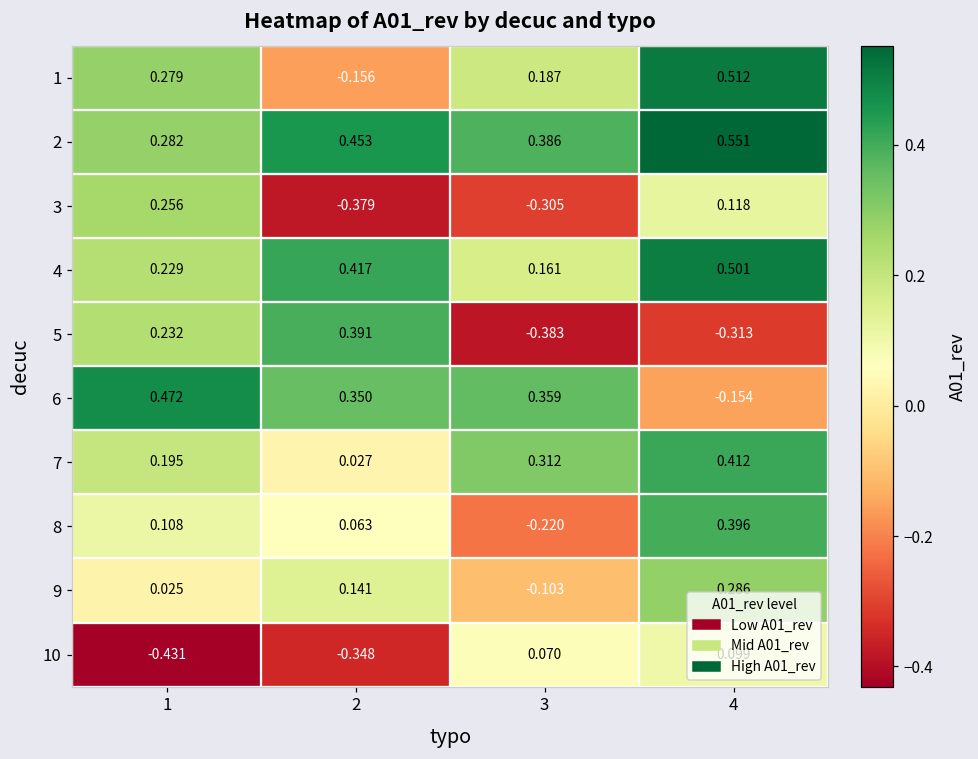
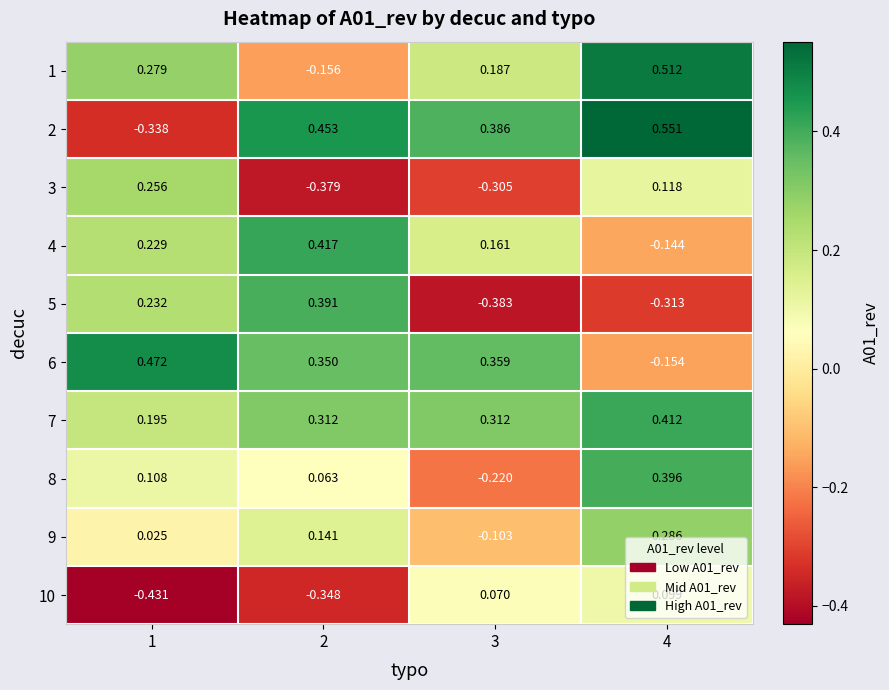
2, 1: 0.282 -> -0.338
4, 4: 0.501 -> -0.144
7, 2: 0.027 -> 0.312
